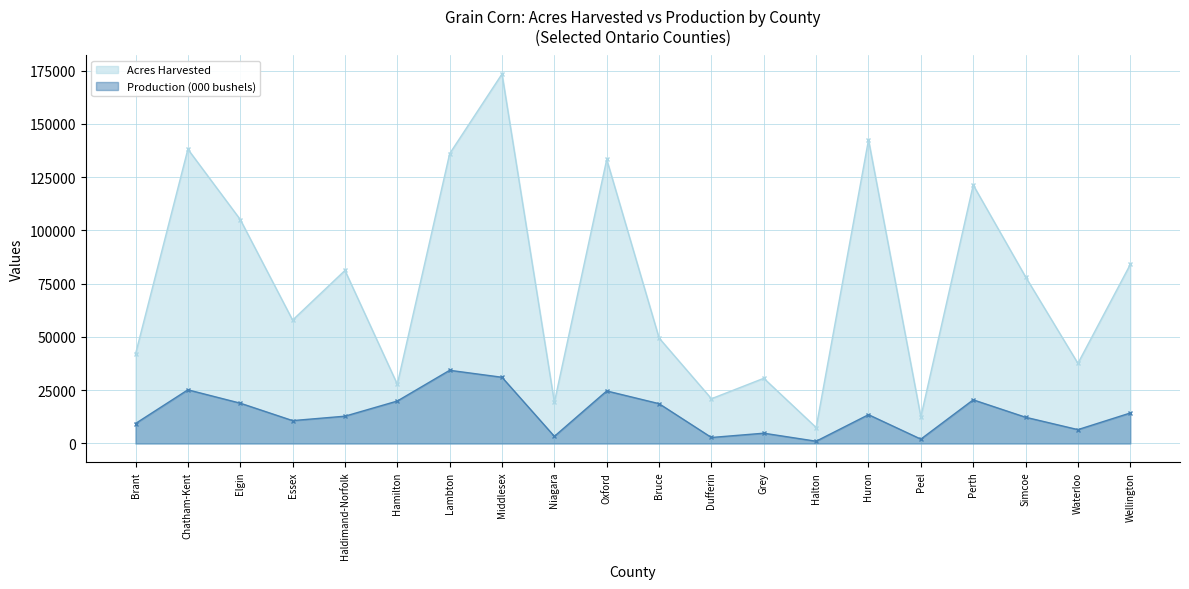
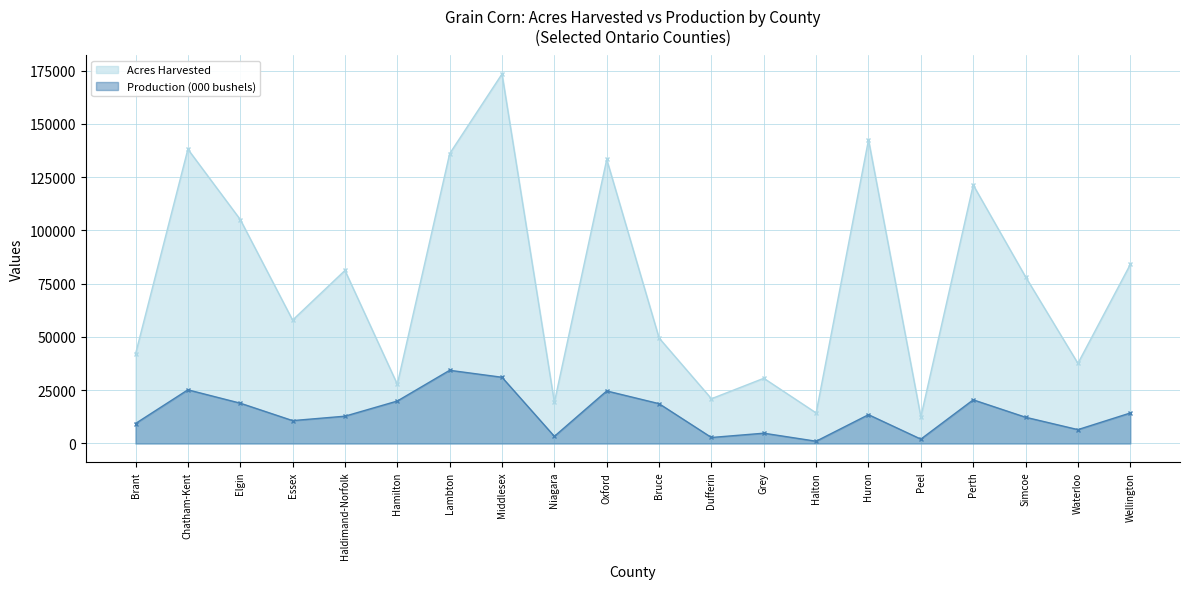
Acres Harvested, Halton: 8000 -> 14000
